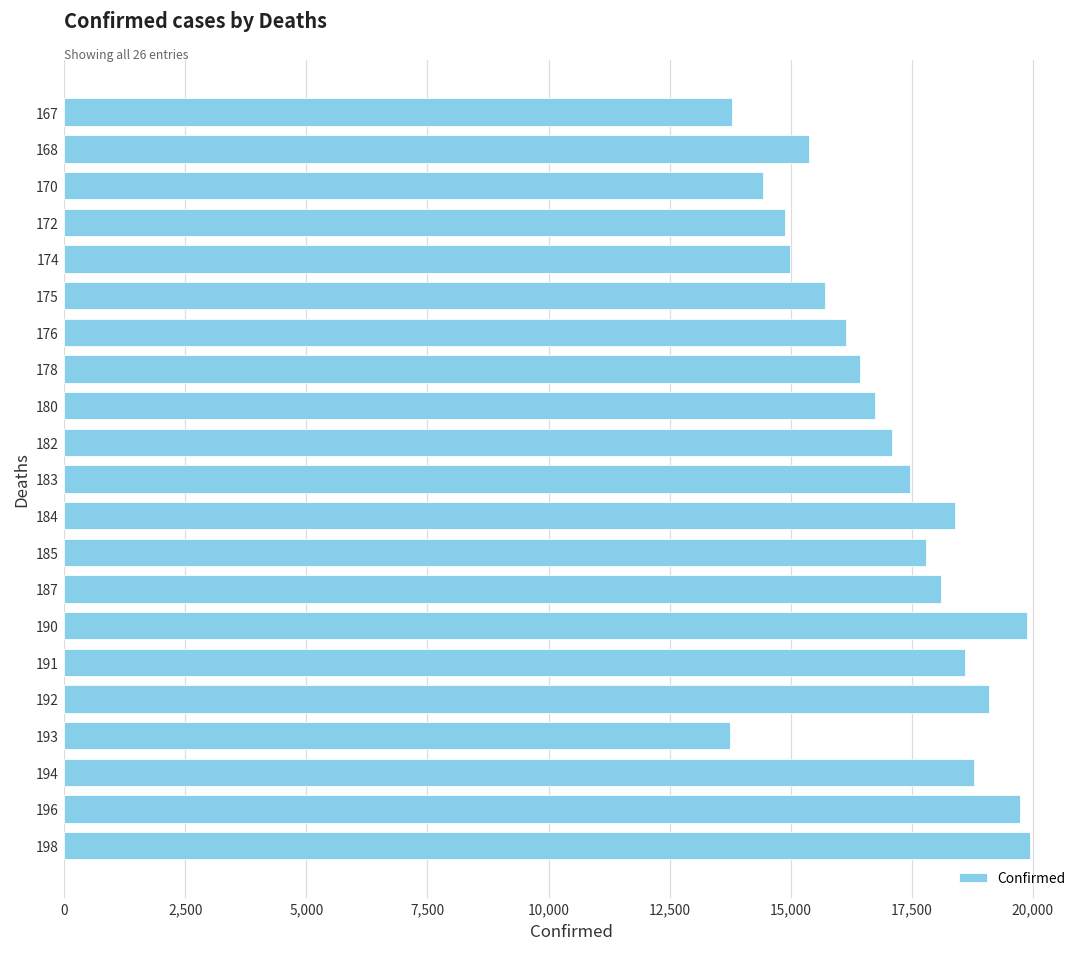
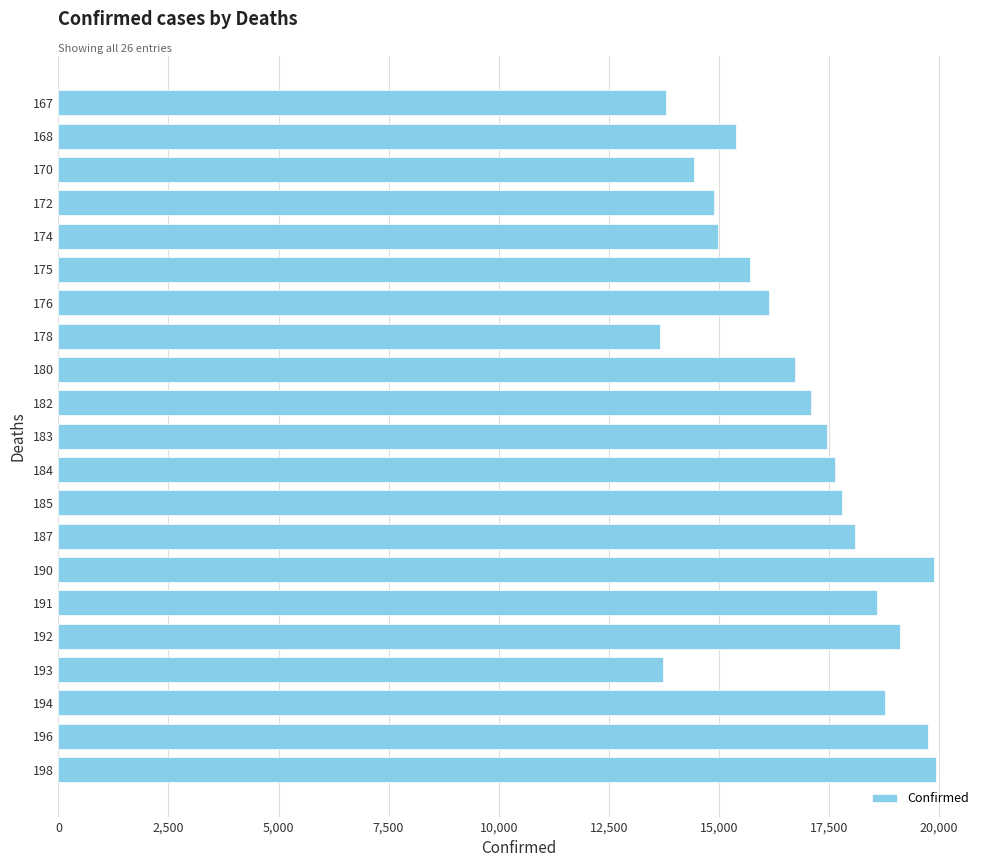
178: 16,400 -> 13,700
184: 18,400 -> 17,600
